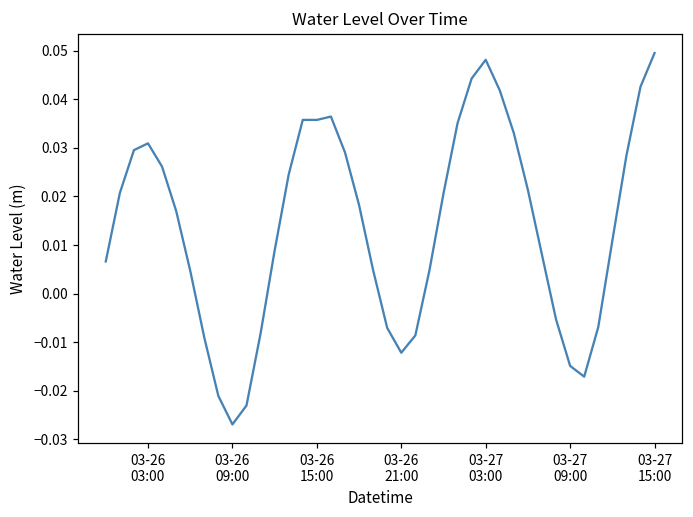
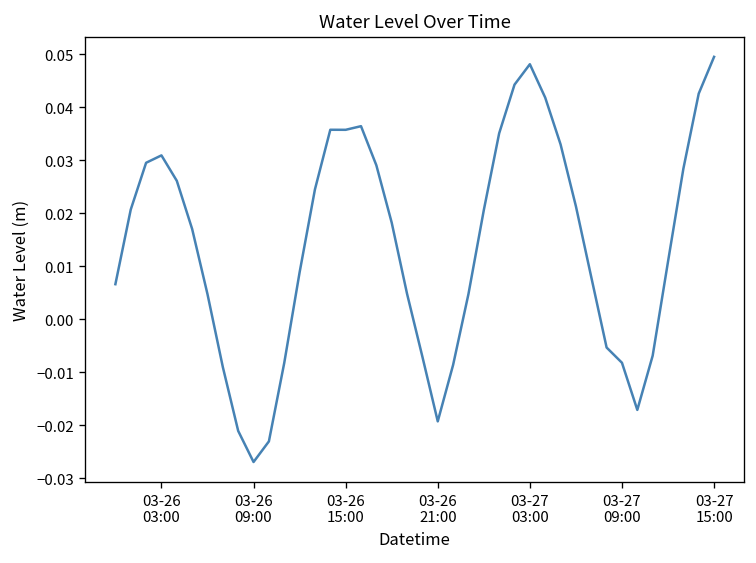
03-26 21:00: -0.012 -> -0.019
03-27 09:00: -0.015 -> -0.008
